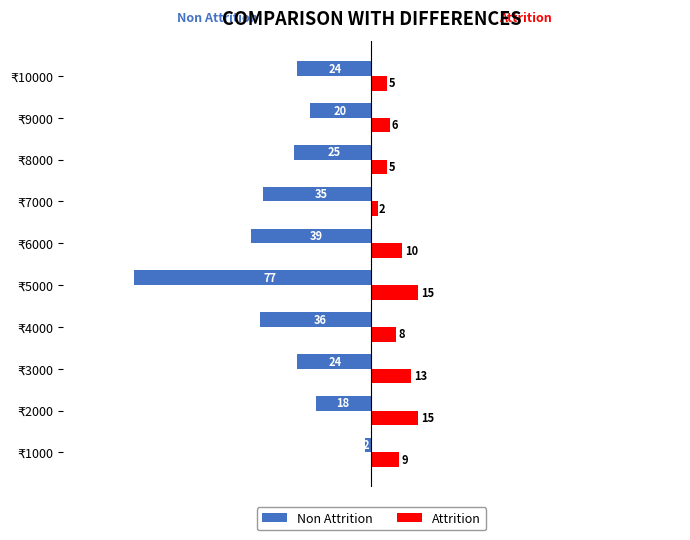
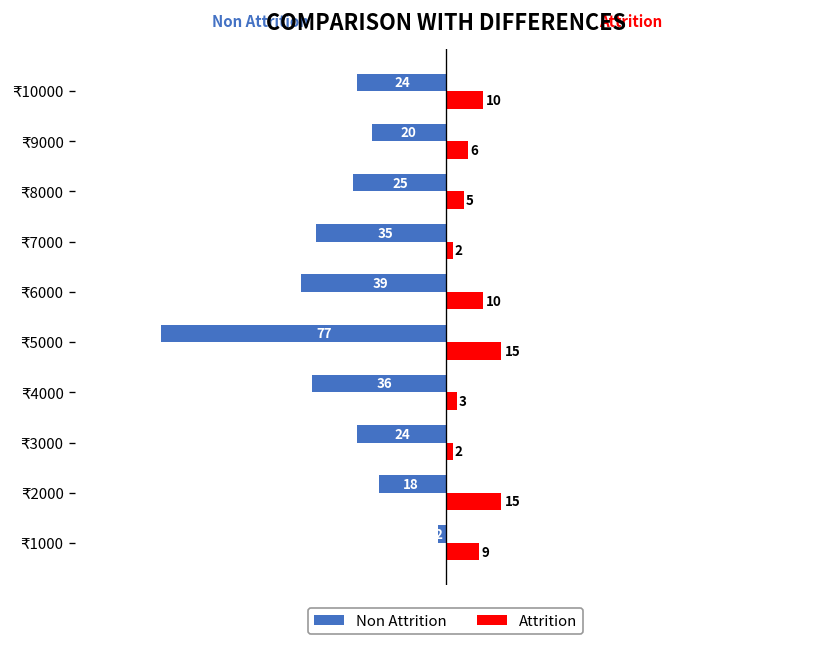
Attrition, ₹10000: 5 -> 10
Attrition, ₹4000: 8 -> 3
Attrition, ₹3000: 13 -> 2
